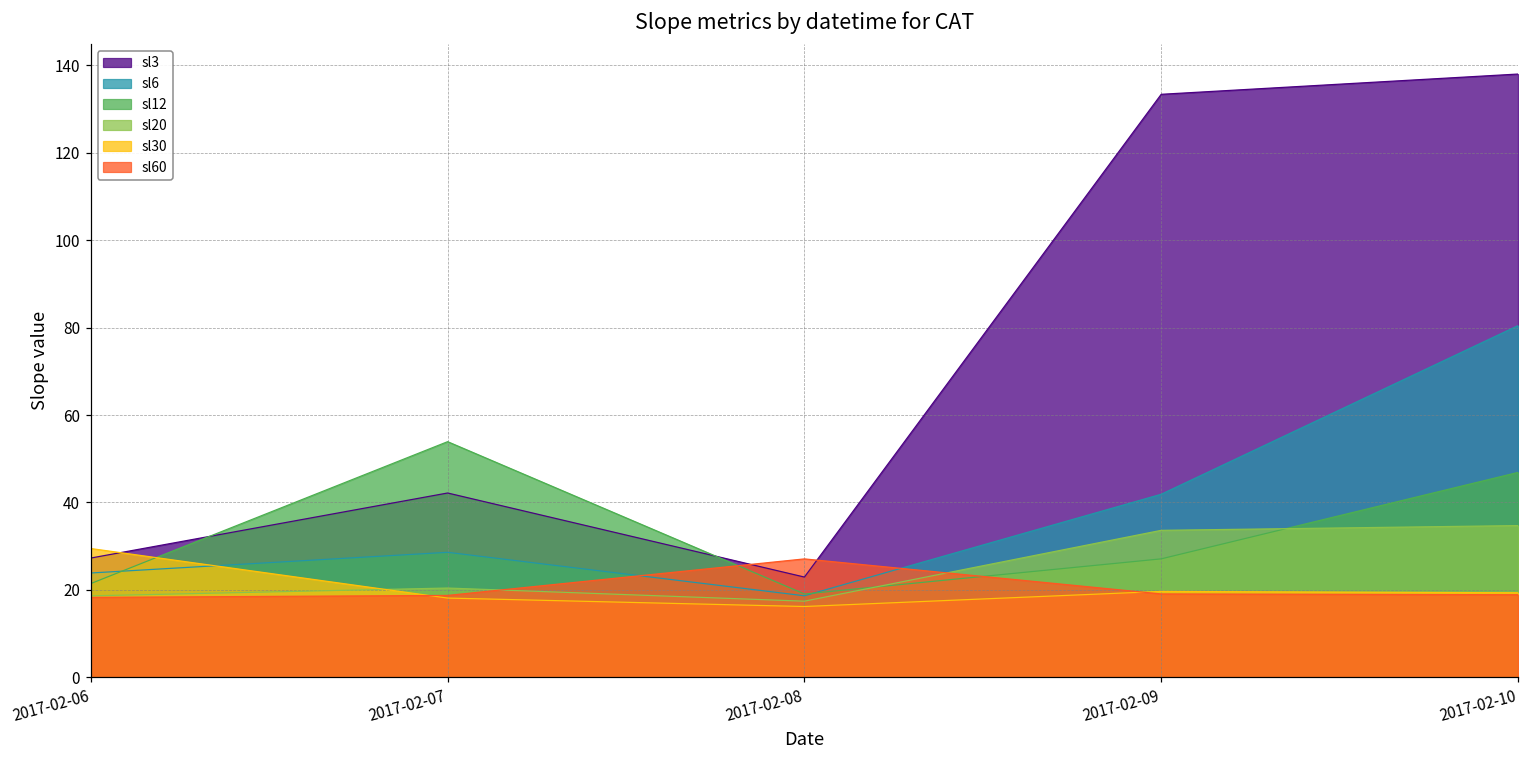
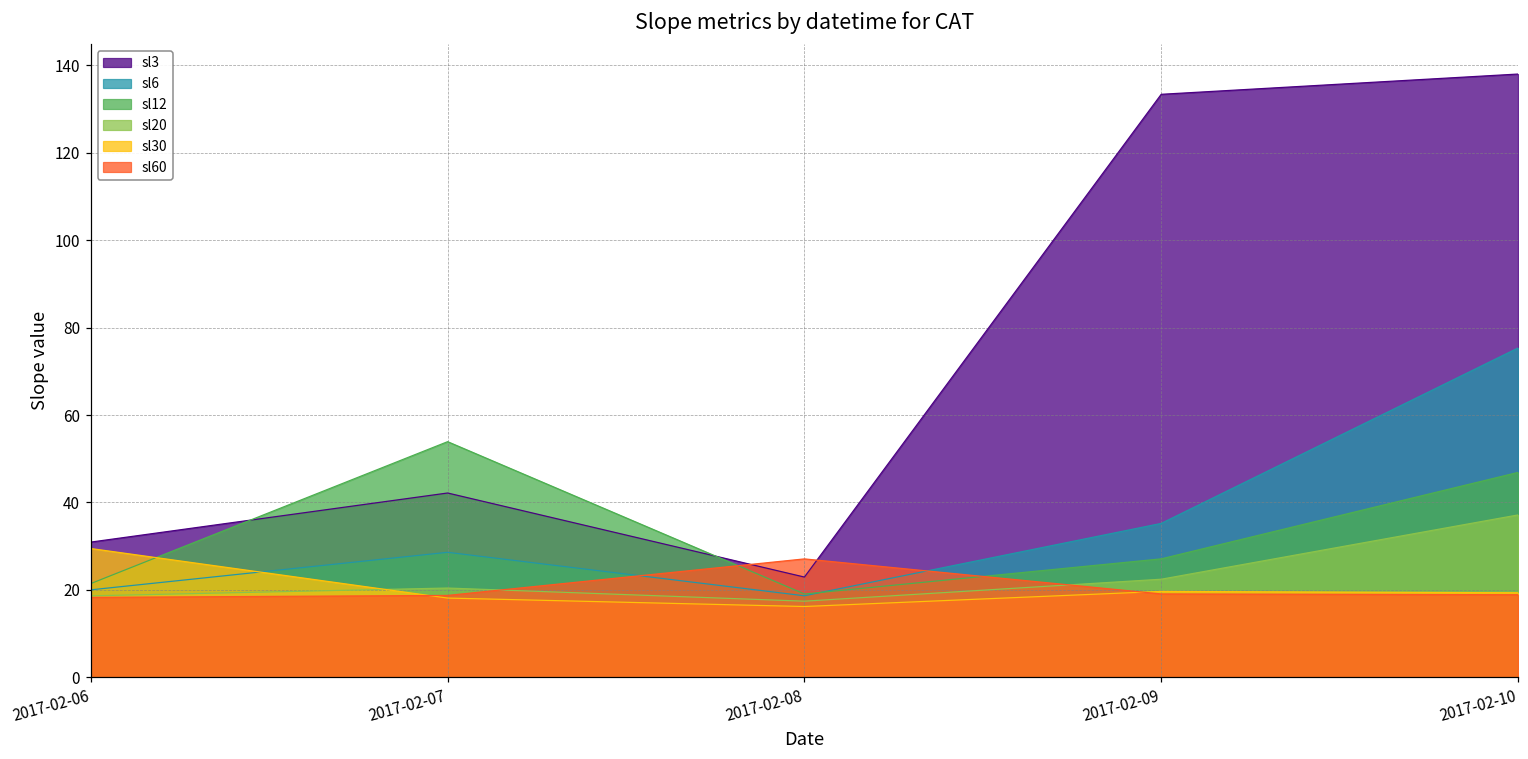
sl3, 2017-02-06: 27 -> 31
sl6, 2017-02-06: 24 -> 20
sl6, 2017-02-09: 42 -> 35
sl20, 2017-02-09: 34 -> 22
sl6, 2017-02-10: 80 -> 75
sl20, 2017-02-10: 35 -> 37
